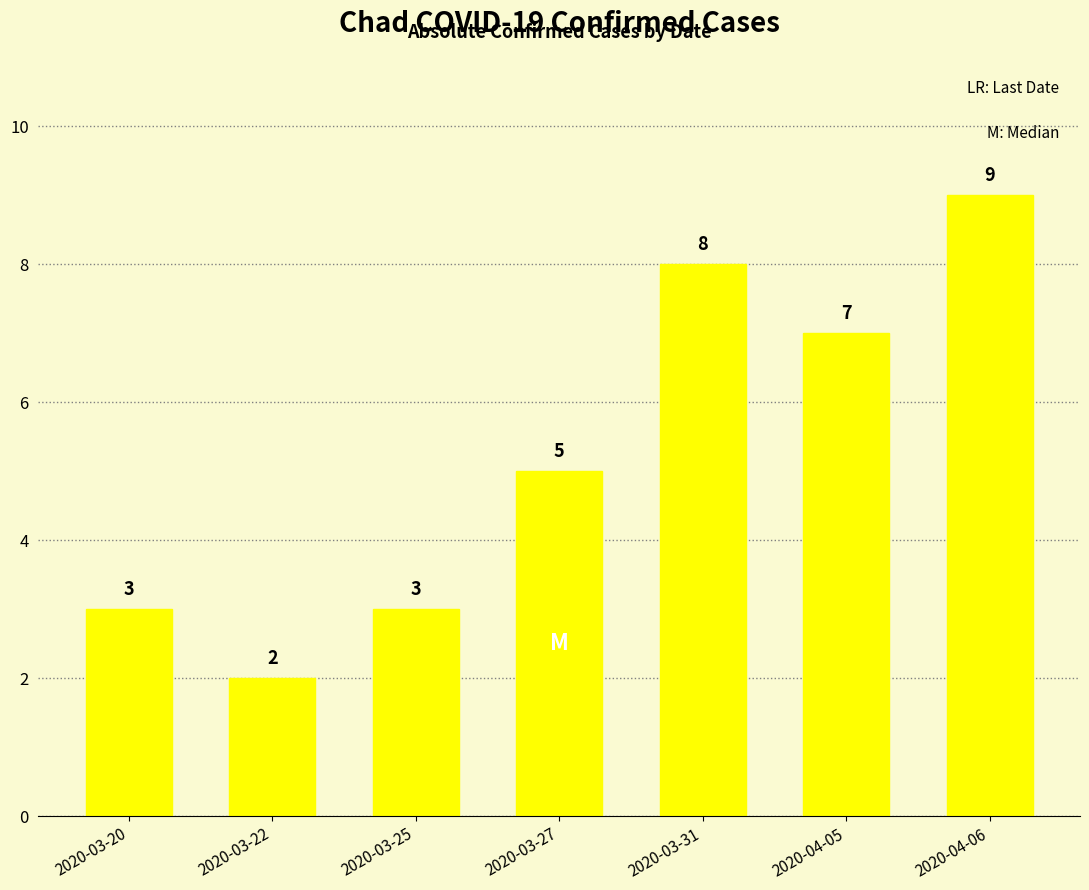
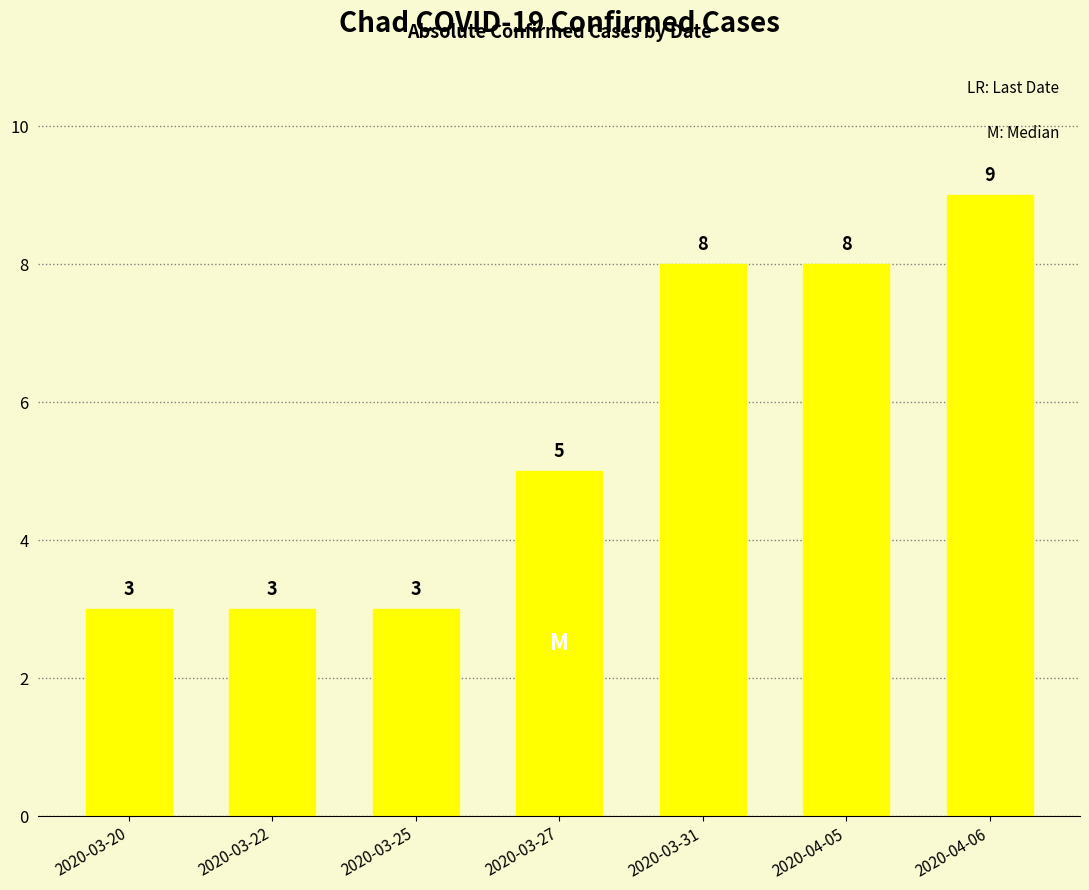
2020-03-22: 2 -> 3
2020-04-05: 7 -> 8
